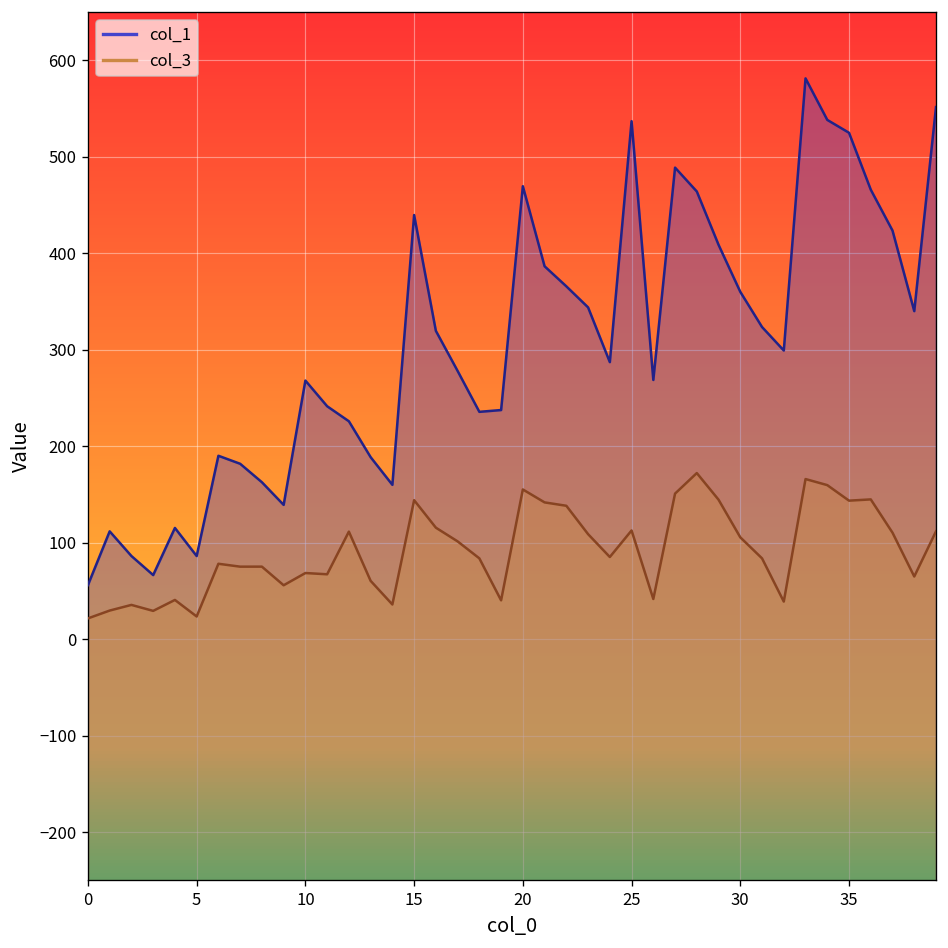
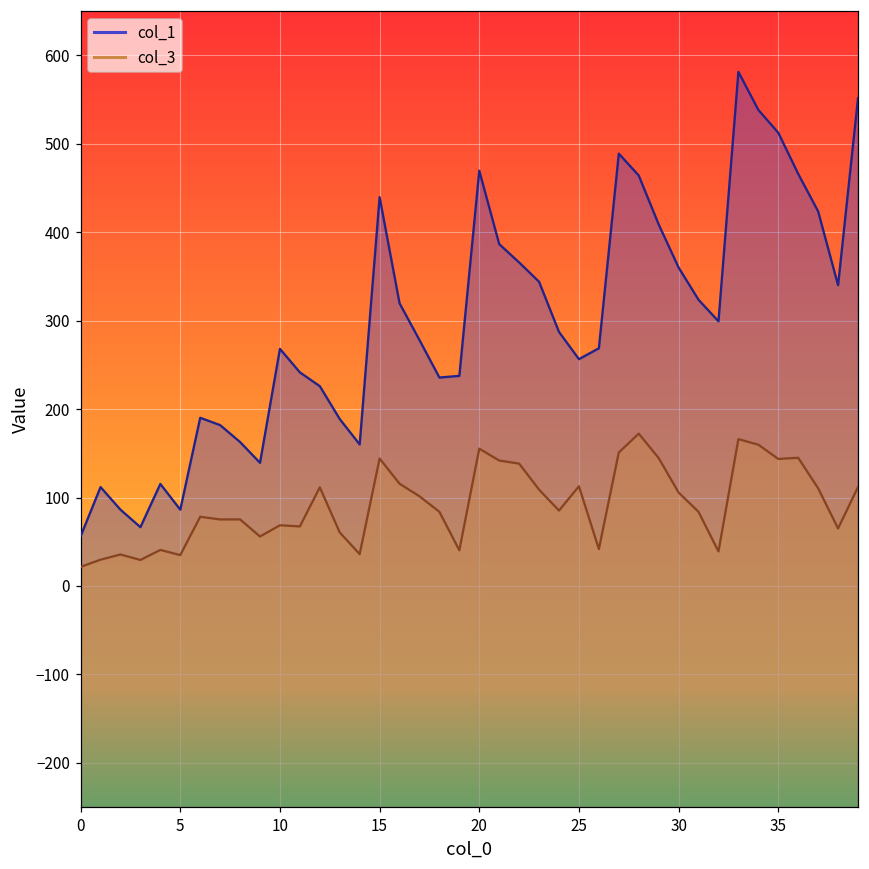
col_3, 5: 20 -> 30
col_1, 25: 540 -> 260
col_1, 35: 520 -> 510
